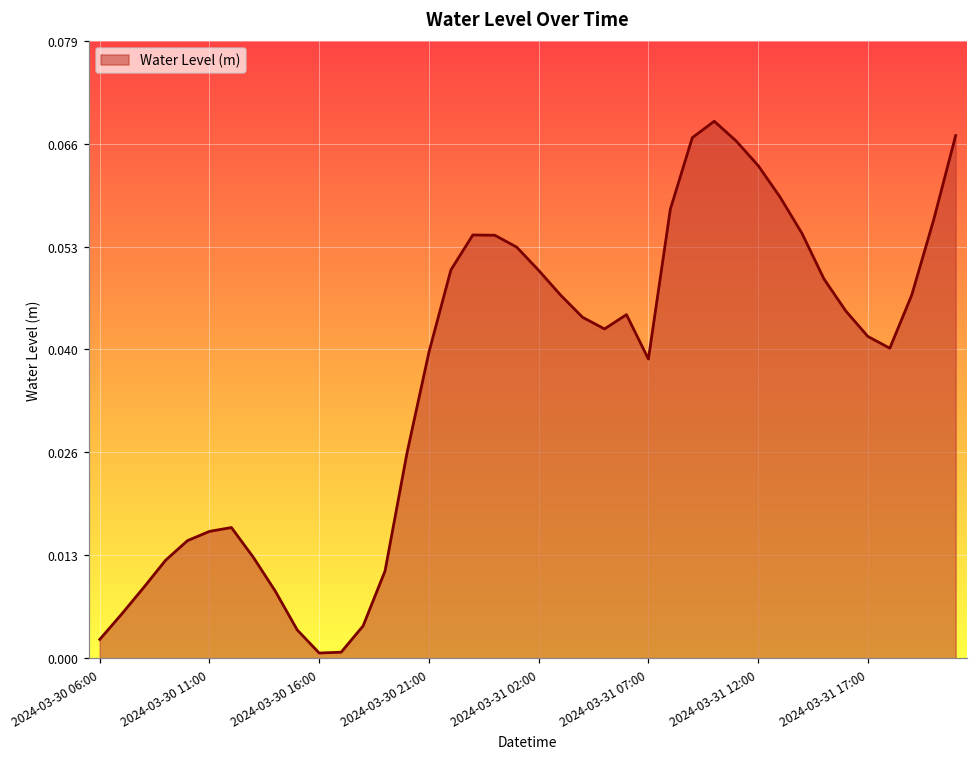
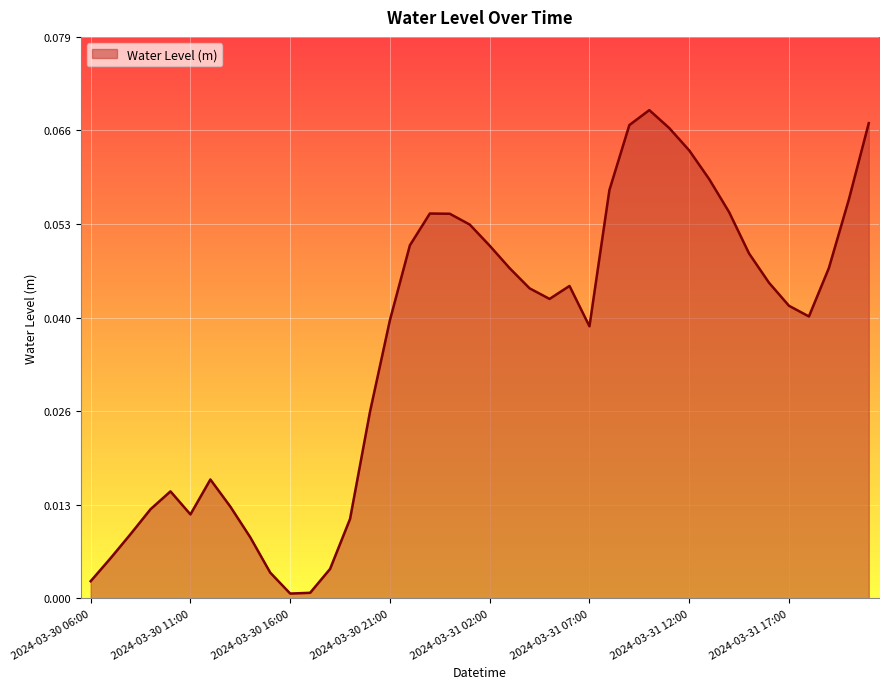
2024-03-30 11:00: 0.016 -> 0.012
